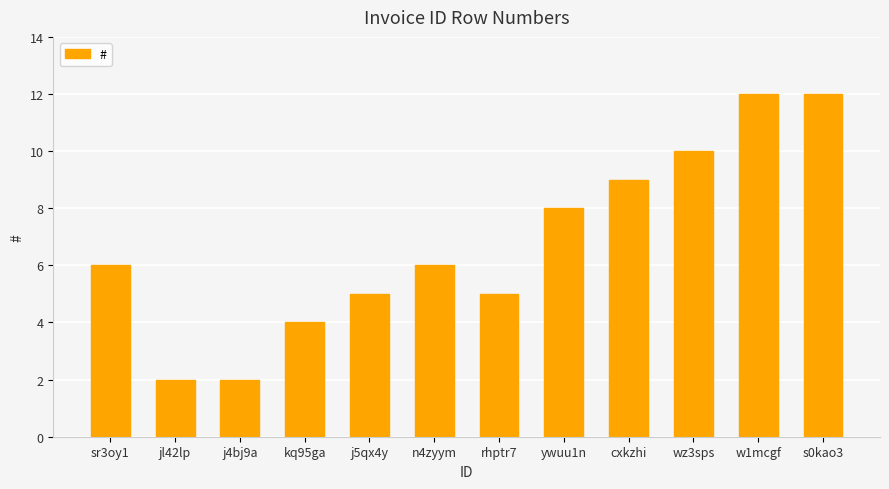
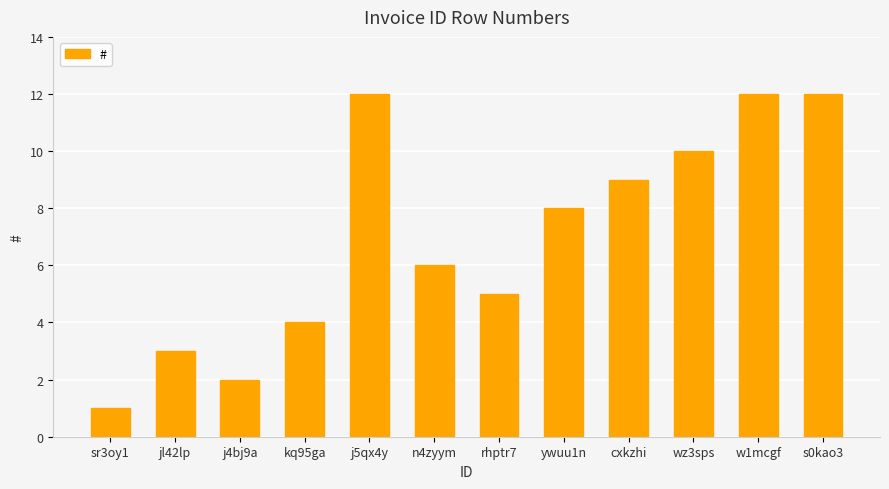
sr3oy1: 6 -> 1
jl42lp: 2 -> 3
j5qx4y: 5 -> 12
